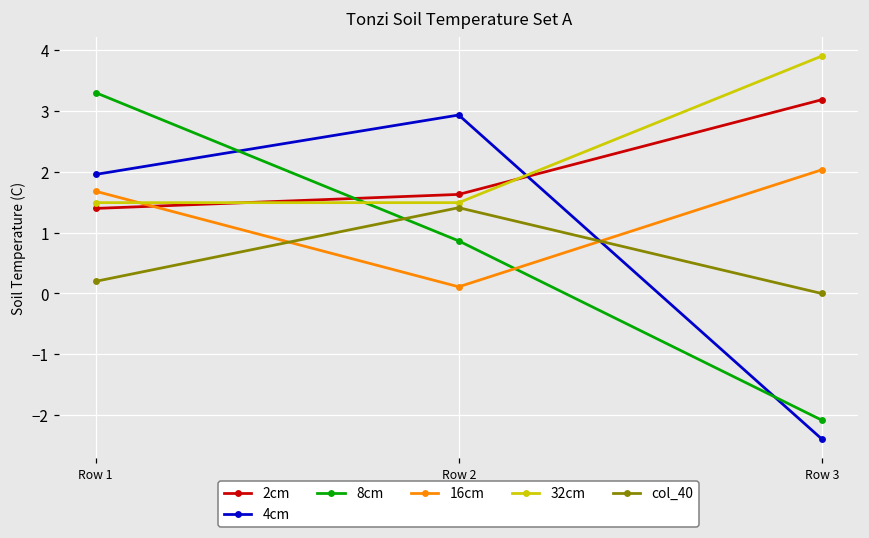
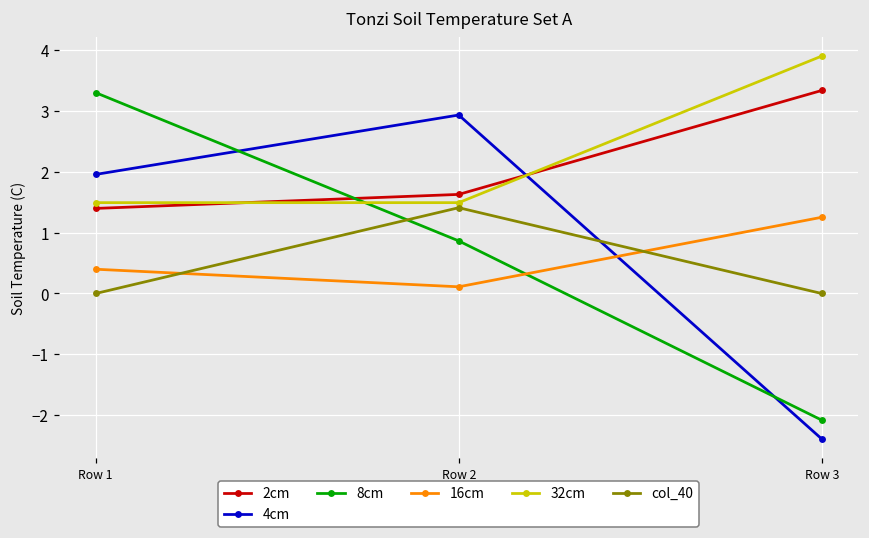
16cm, Row 1: 1.7 -> 0.4
col_40, Row 1: 0.2 -> 0.0
2cm, Row 3: 3.2 -> 3.3
16cm, Row 3: 2.0 -> 1.3
